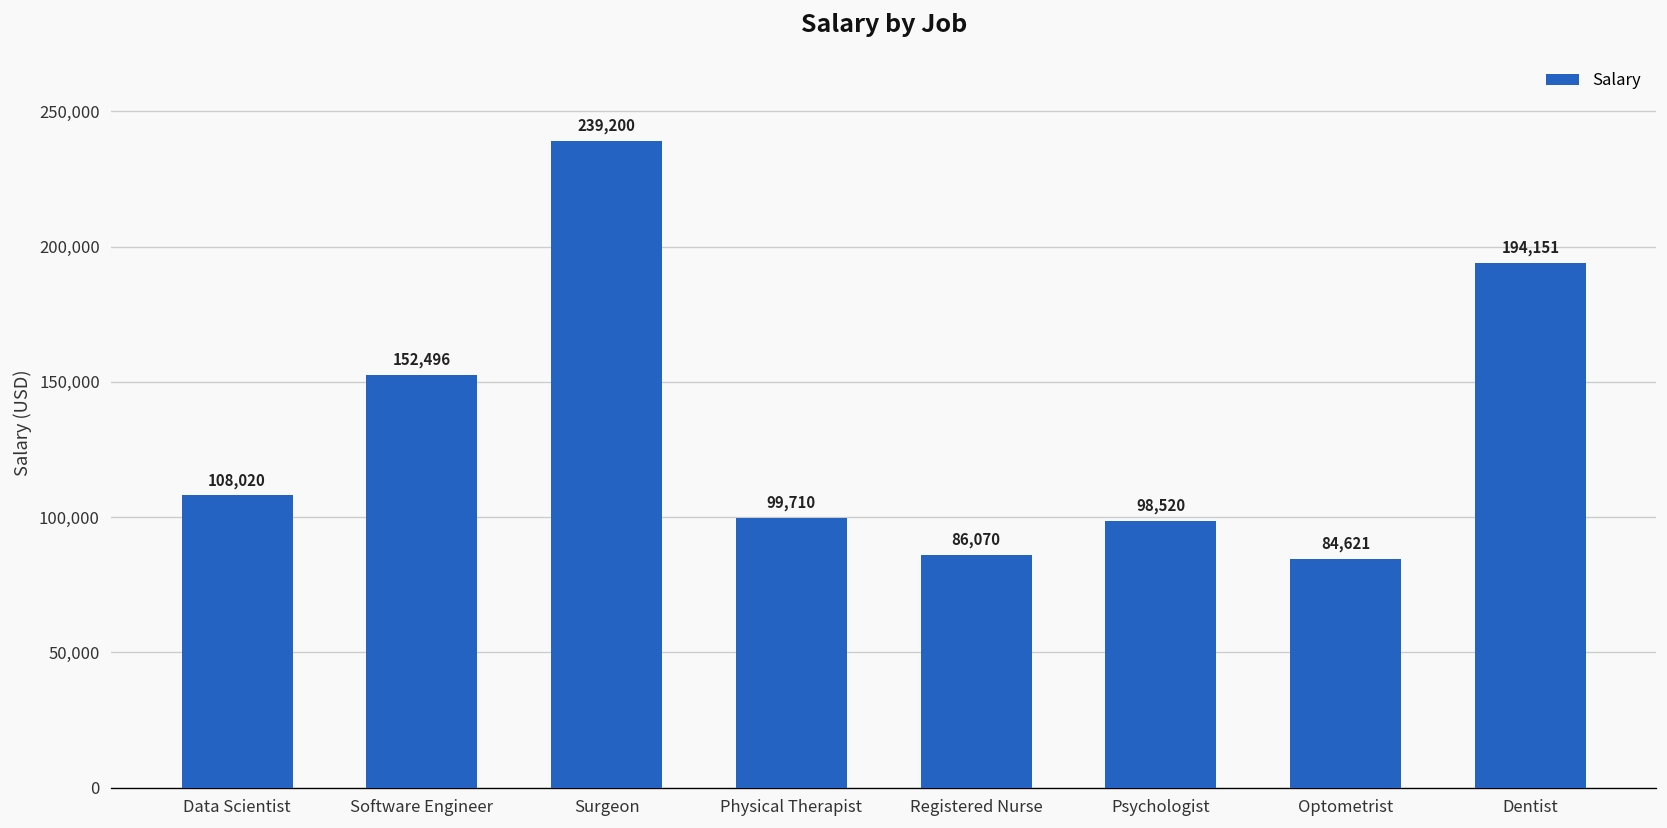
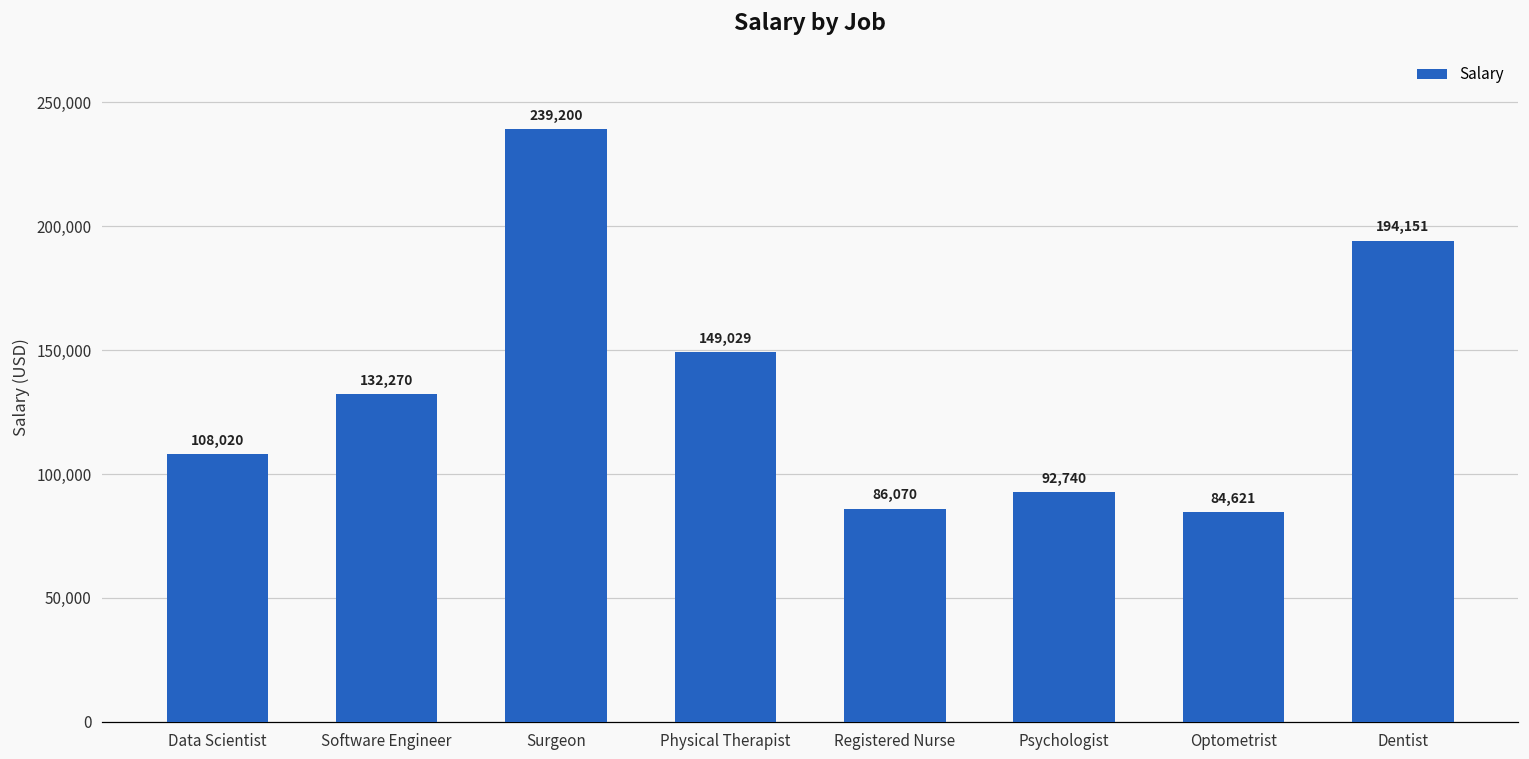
Software Engineer: 152,496 -> 132,270
Physical Therapist: 99,710 -> 149,029
Psychologist: 98,520 -> 92,740
